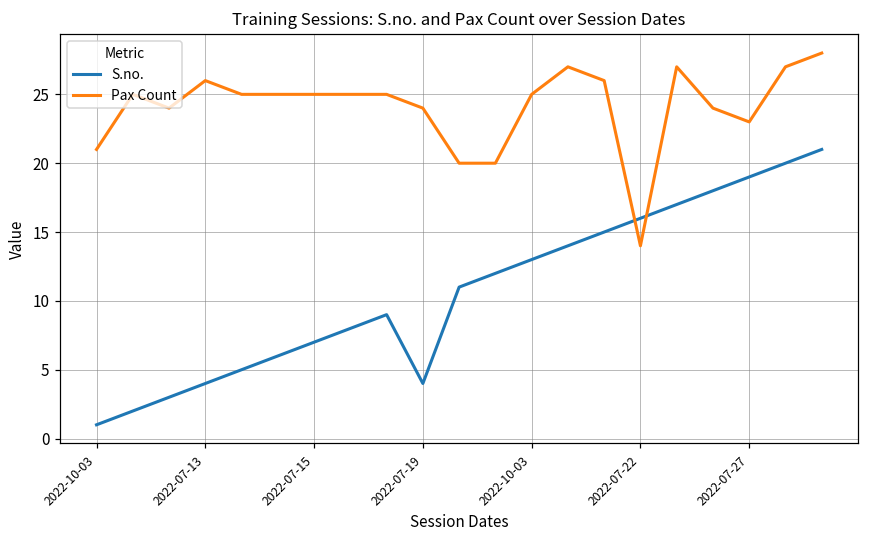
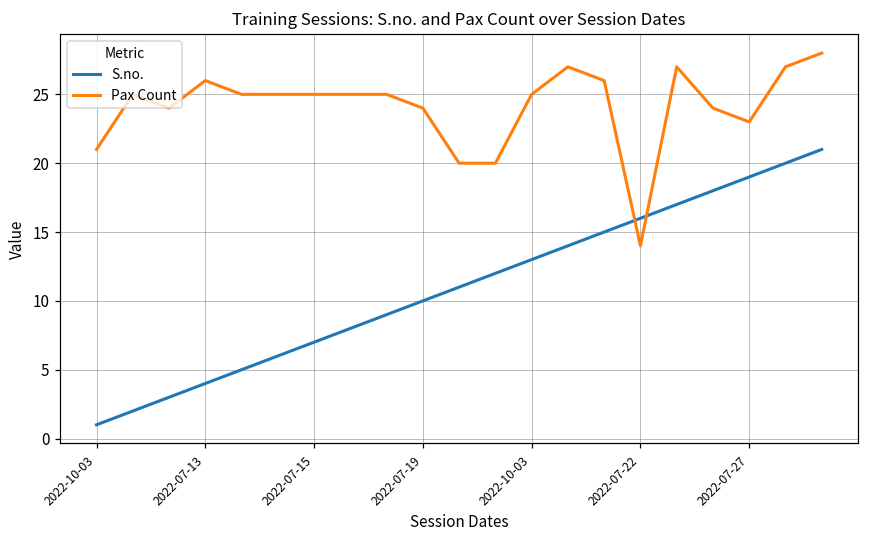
S.no., 2022-07-19: 4 -> 10
